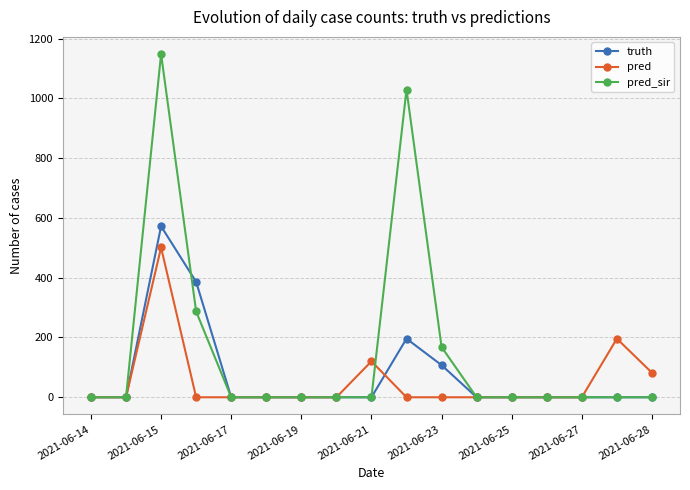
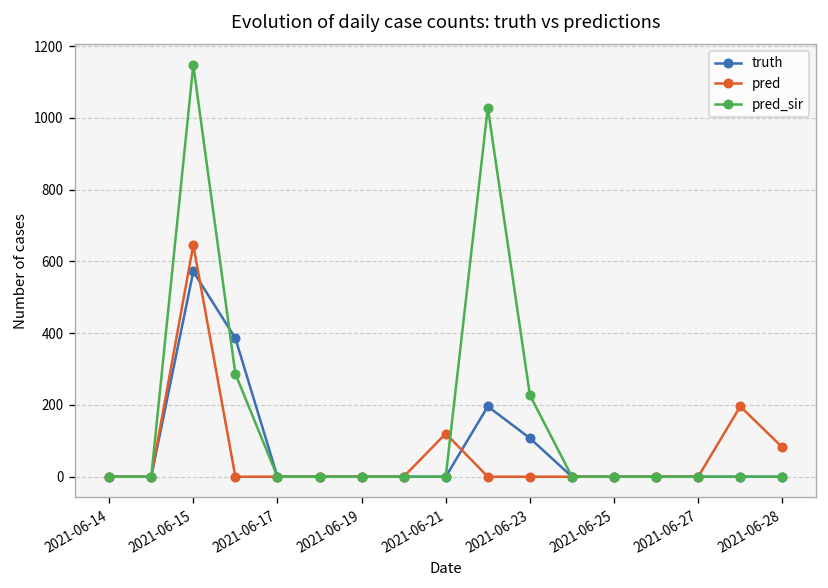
pred, 2021-06-15: 500 -> 650
pred_sir, 2021-06-23: 170 -> 230
